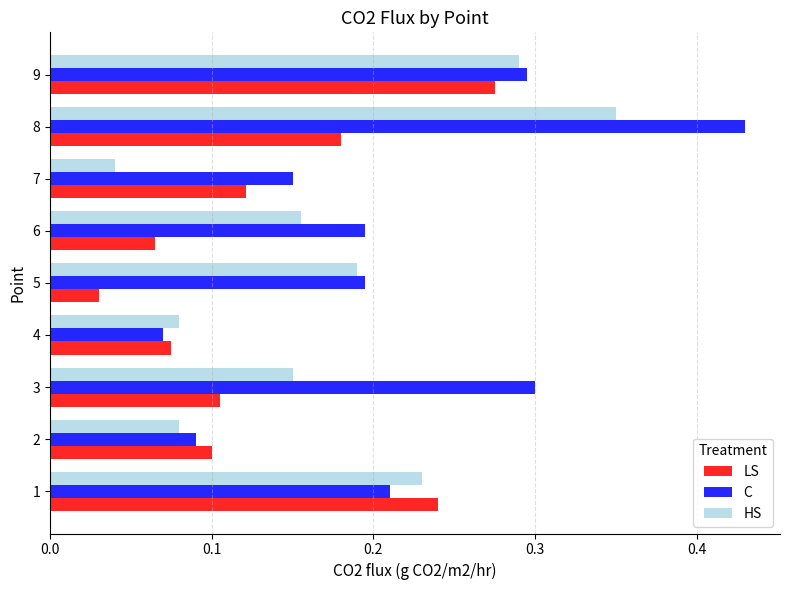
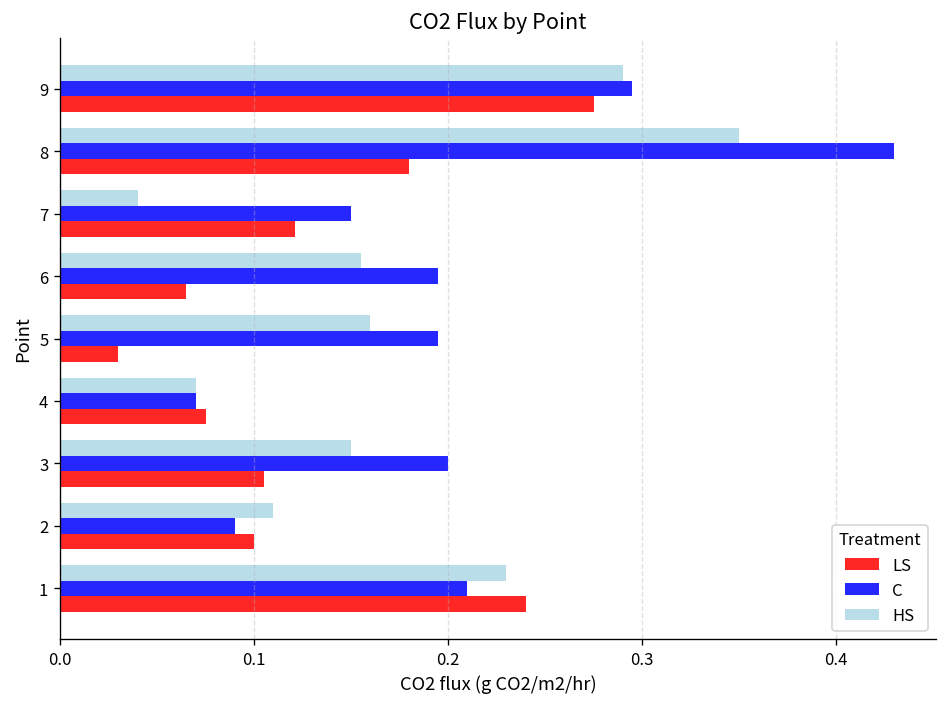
HS, 5: 0.19 -> 0.16
HS, 4: 0.08 -> 0.07
C, 3: 0.3 -> 0.2
HS, 2: 0.08 -> 0.11
